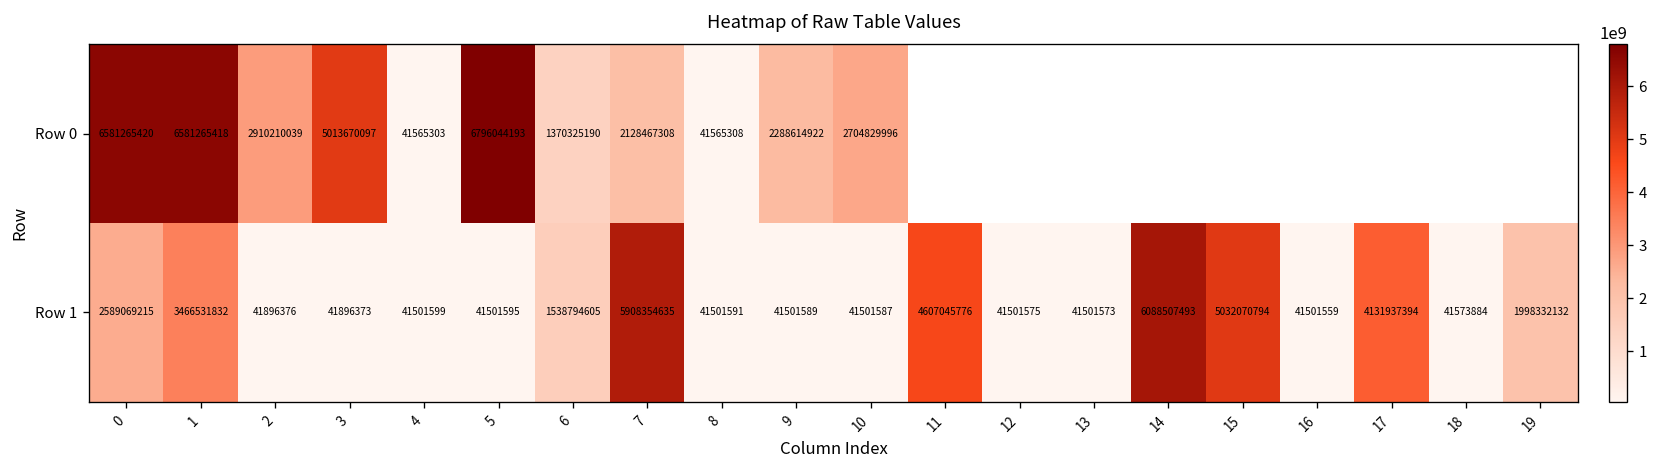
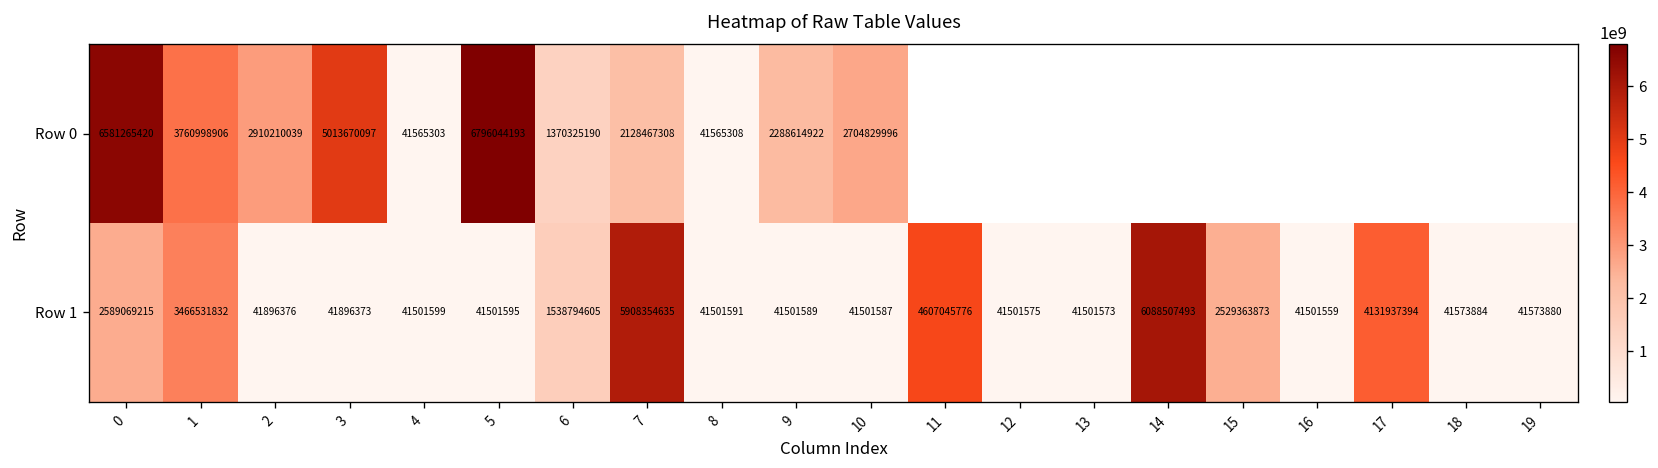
Row 0, 1: 6581265418 -> 3760998906
Row 1, 15: 5032070794 -> 2529363873
Row 1, 19: 1998332132 -> 41573880
